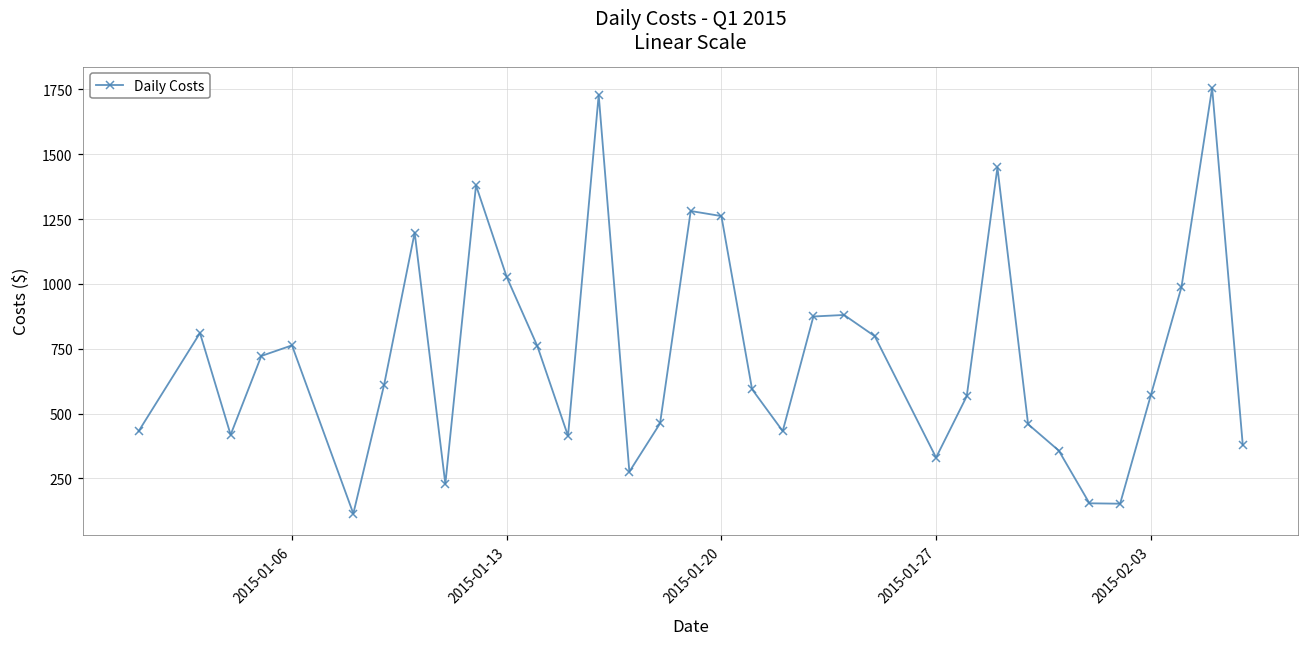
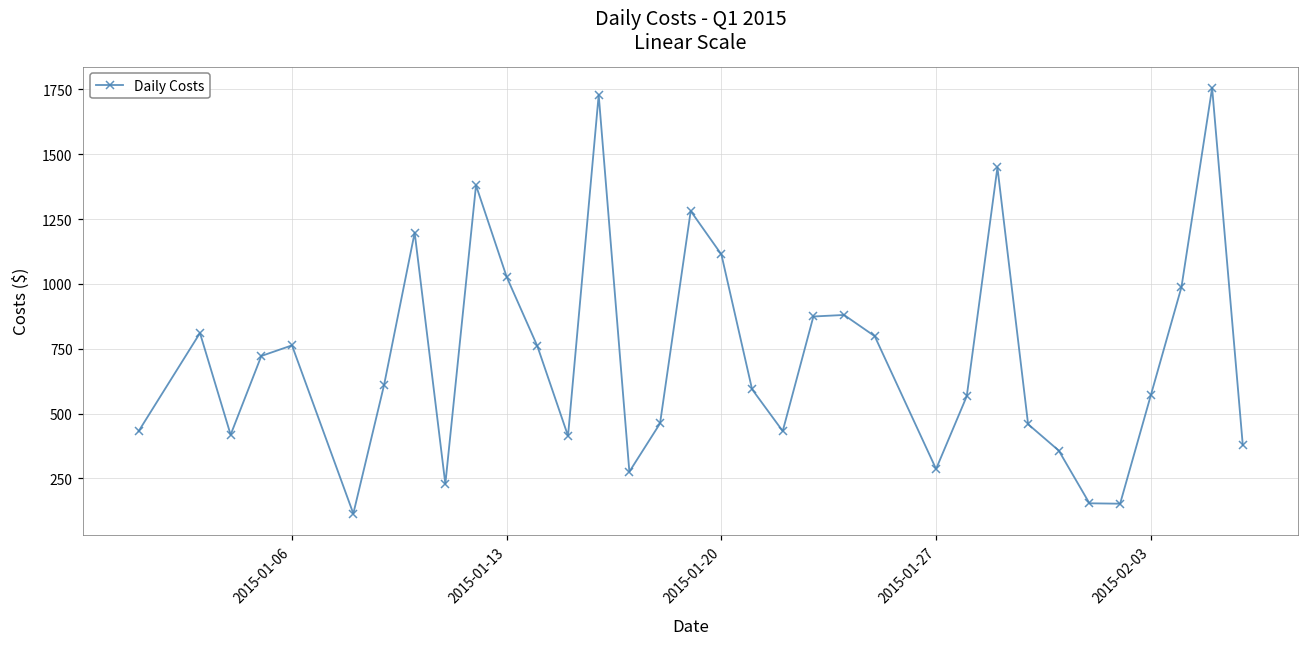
2015-01-20: 1260 -> 1110
2015-01-27: 330 -> 290
